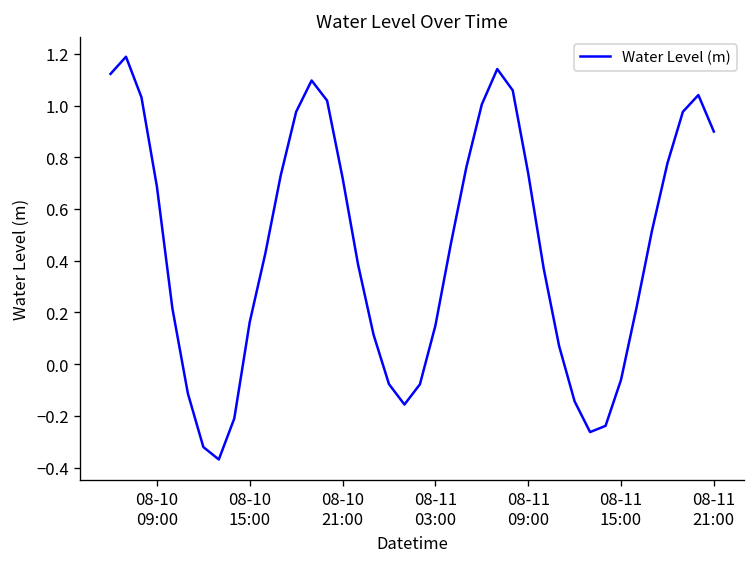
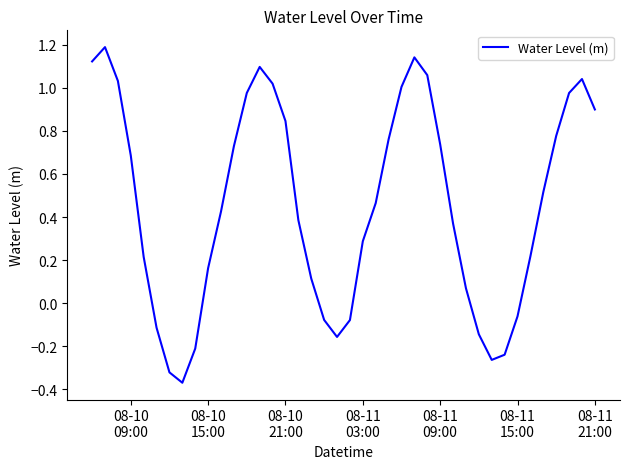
08-10 21:00: 0.72 -> 0.85
08-11 03:00: 0.15 -> 0.29
